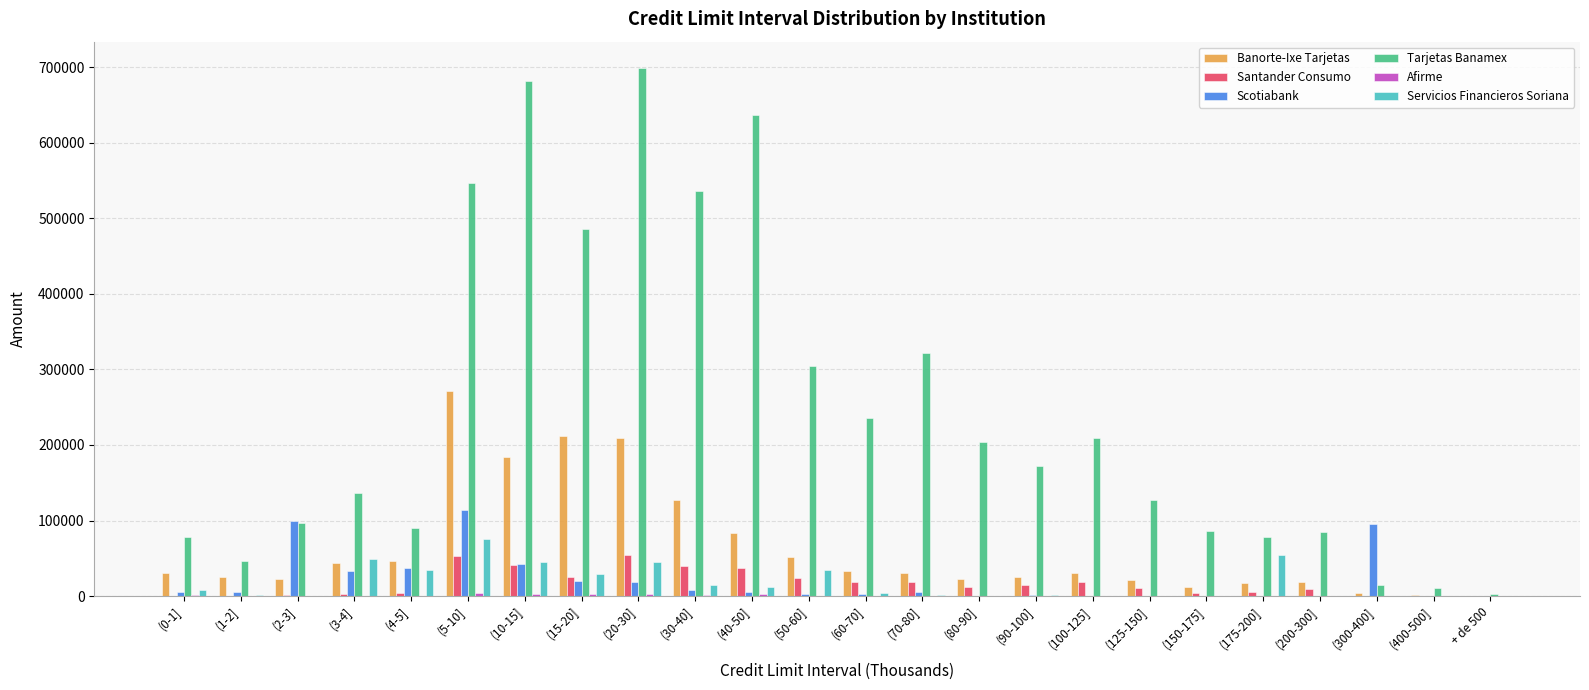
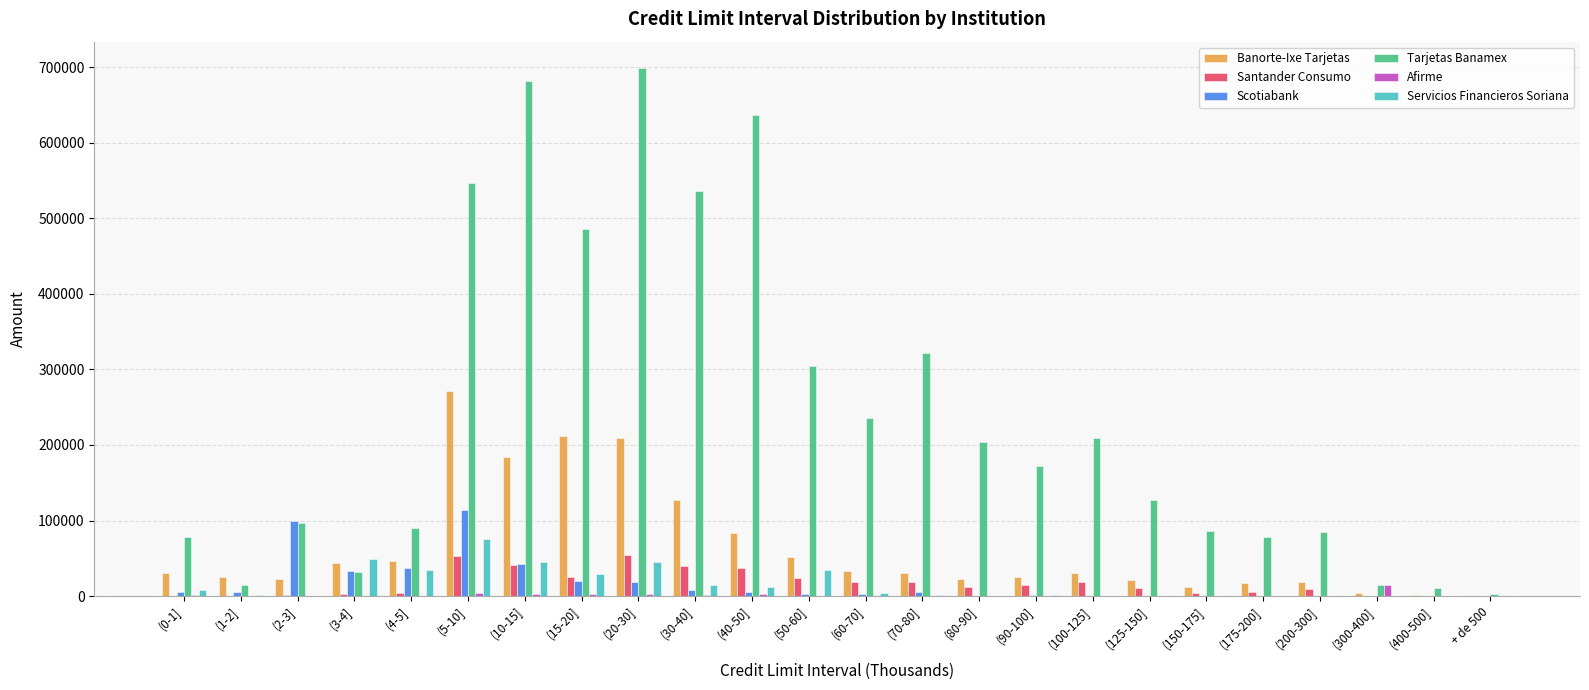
Tarjetas Banamex, (1-2]: 50000 -> 20000
Tarjetas Banamex, (3-4]: 140000 -> 30000
Servicios Financieros Soriana, (175-200]: 50000 -> 0
Scotiabank, (300-400]: 100000 -> 0
Afirme, (300-400]: 0 -> 20000
